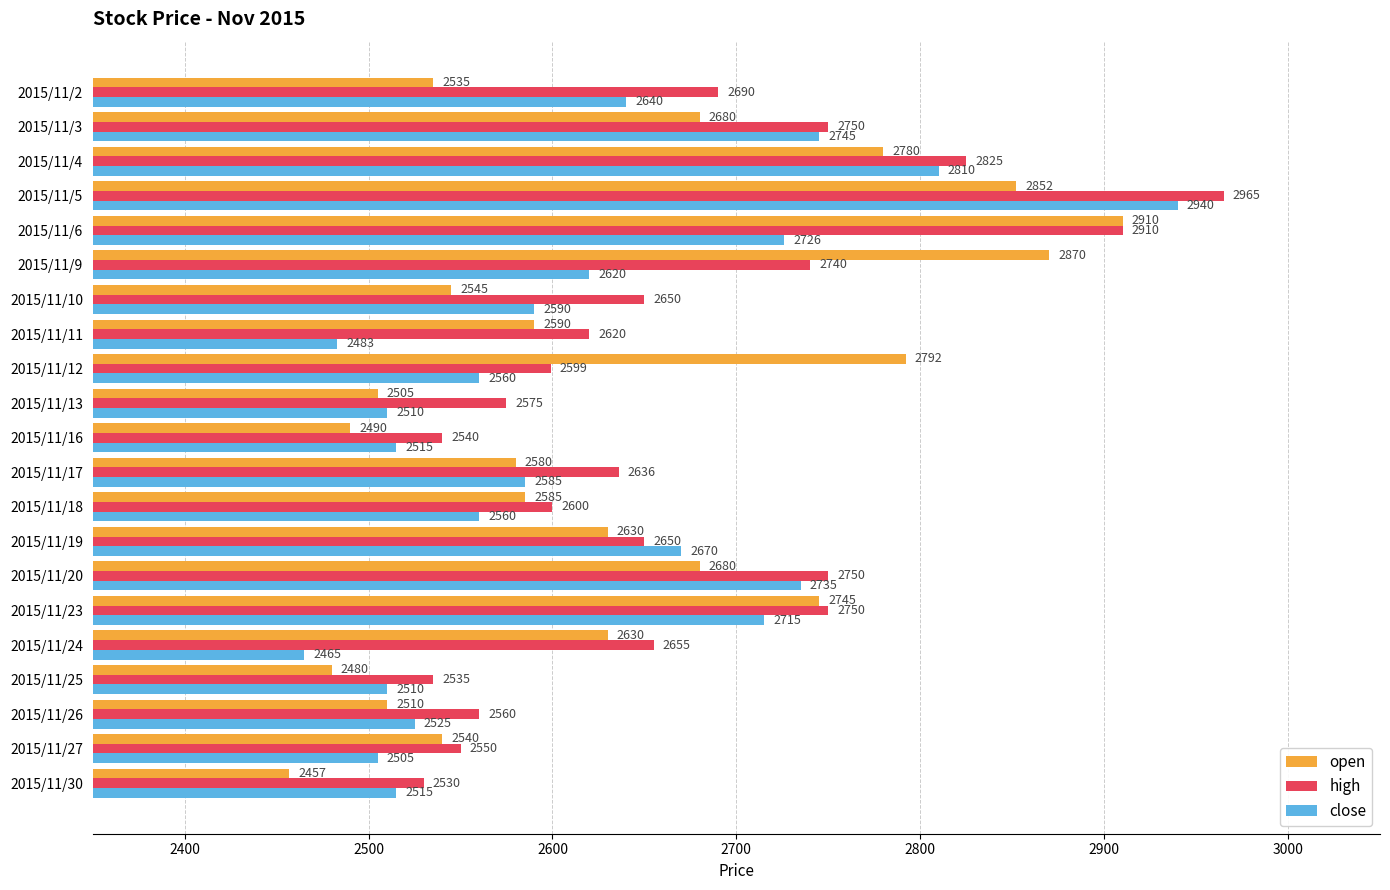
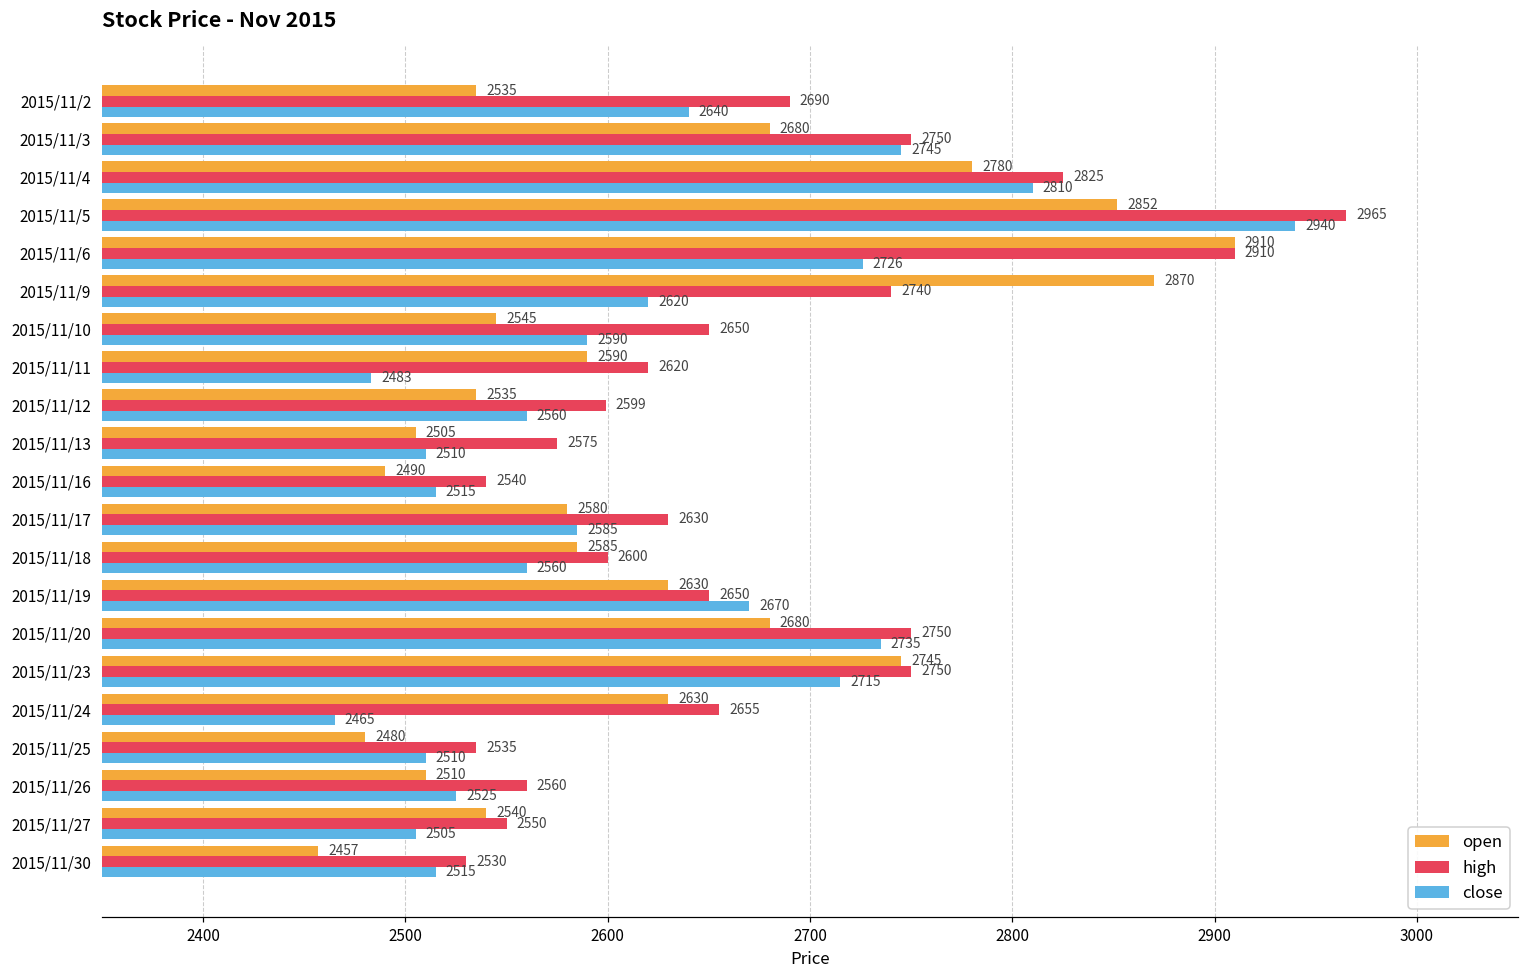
open, 2015/11/12: 2792 -> 2535
high, 2015/11/17: 2636 -> 2630
